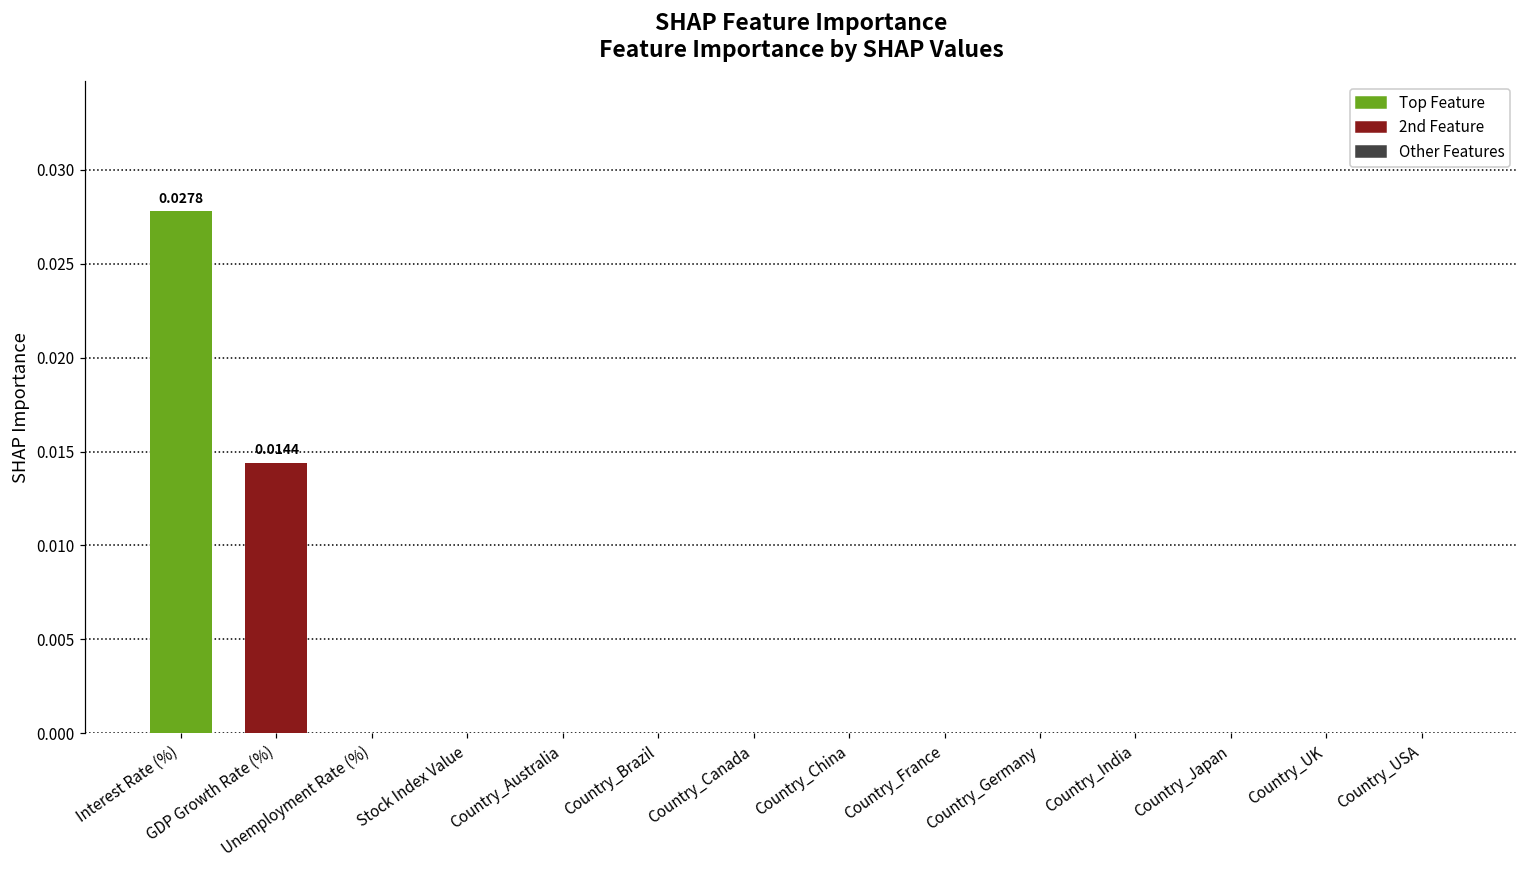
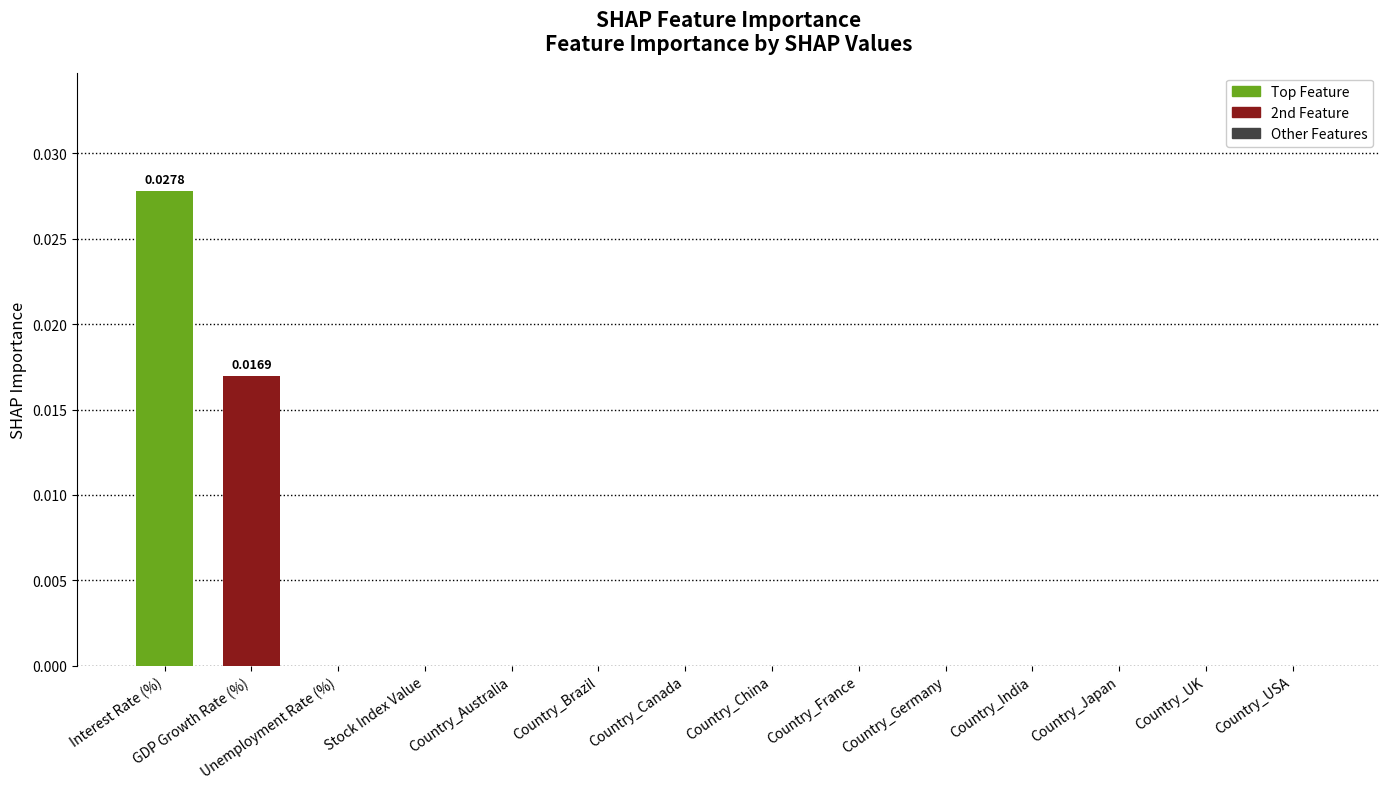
GDP Growth Rate (%): 0.0144 -> 0.0169
